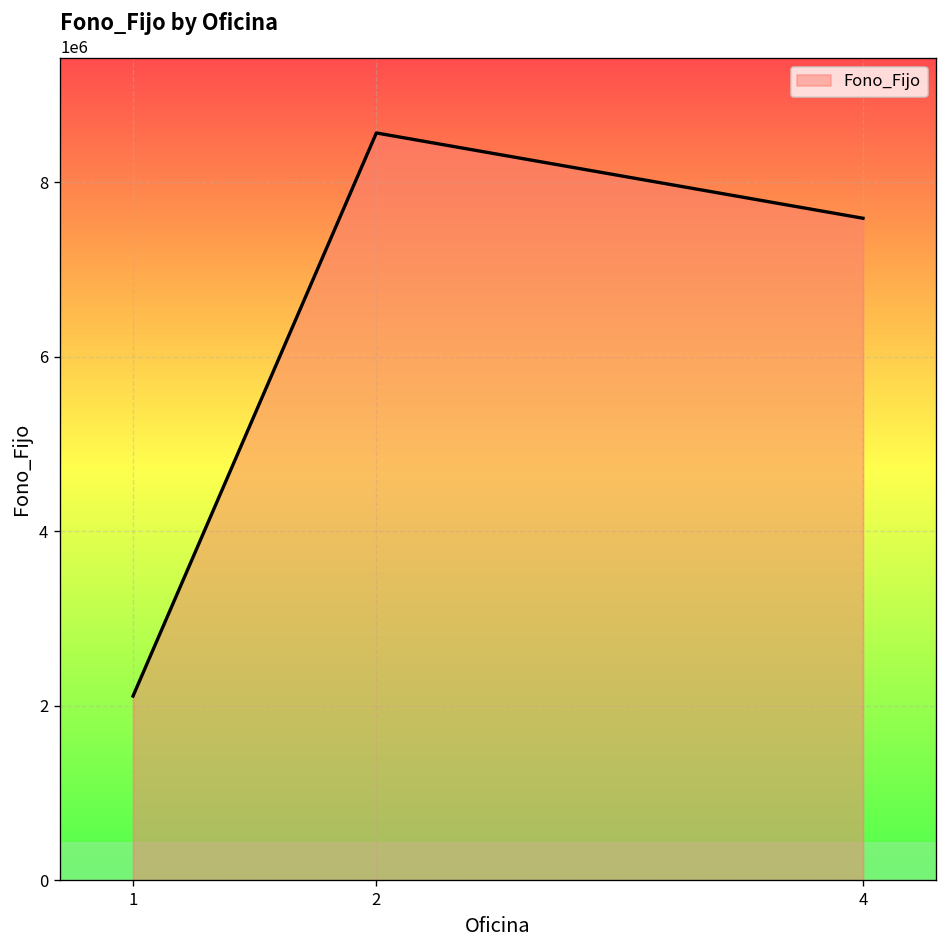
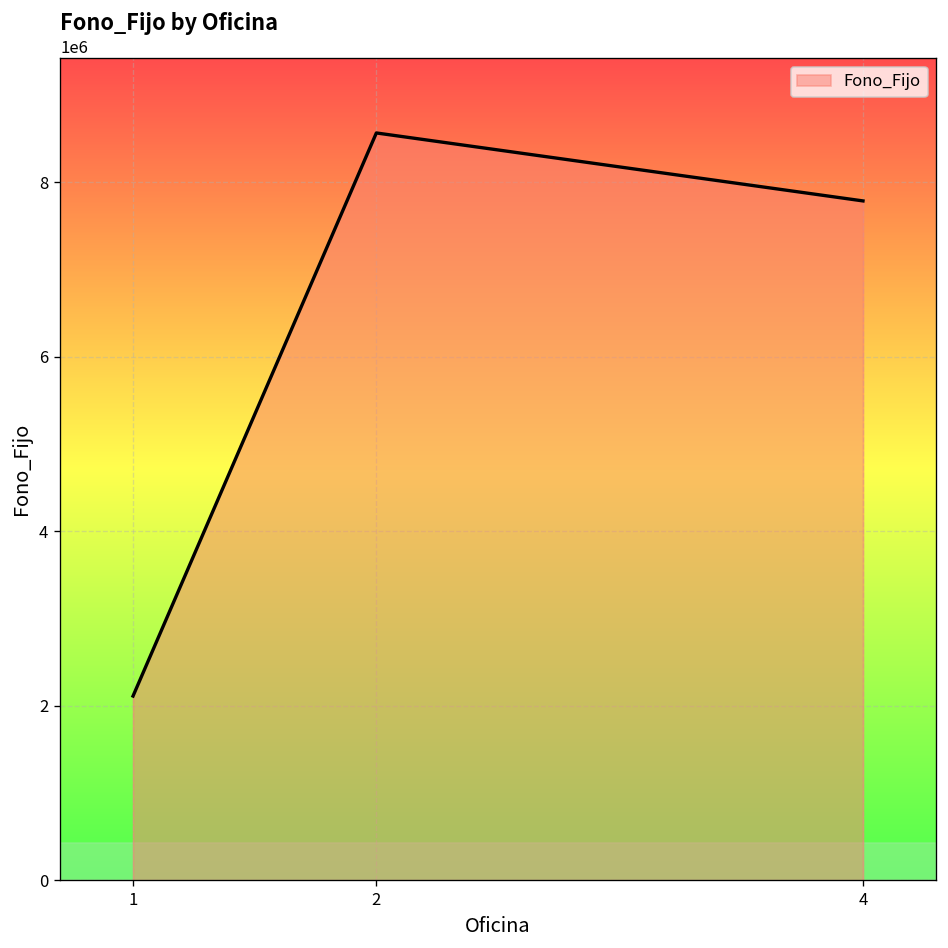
4: 7600000 -> 7800000
